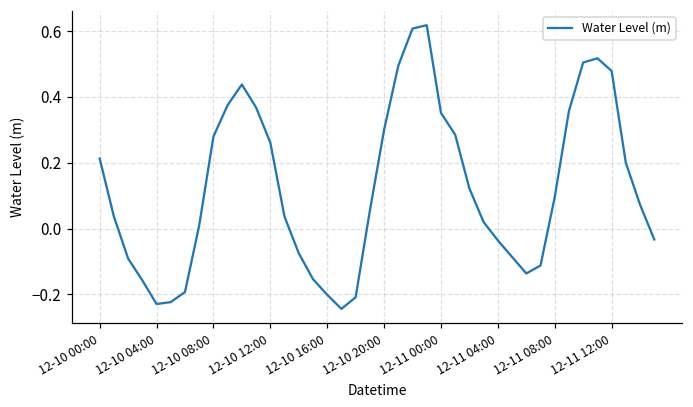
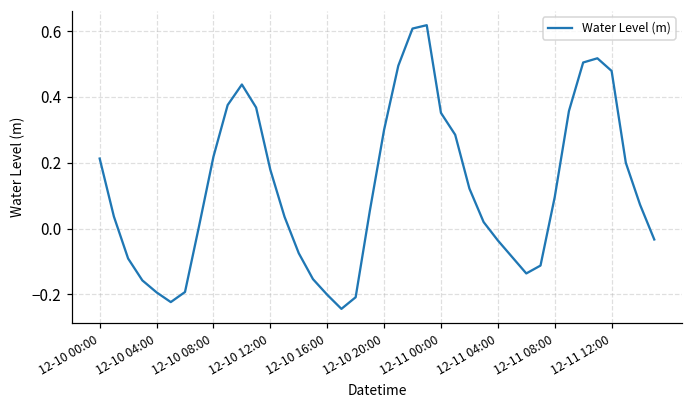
12-10 04:00: -0.23 -> -0.19
12-10 08:00: 0.28 -> 0.22
12-10 12:00: 0.26 -> 0.18
